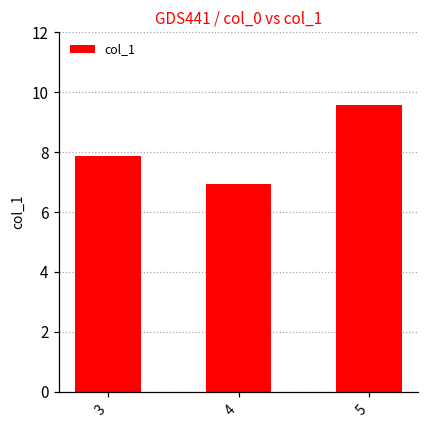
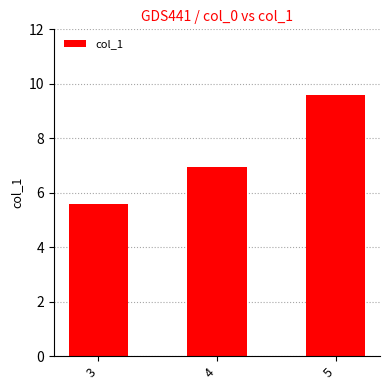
3: 7.9 -> 5.6
